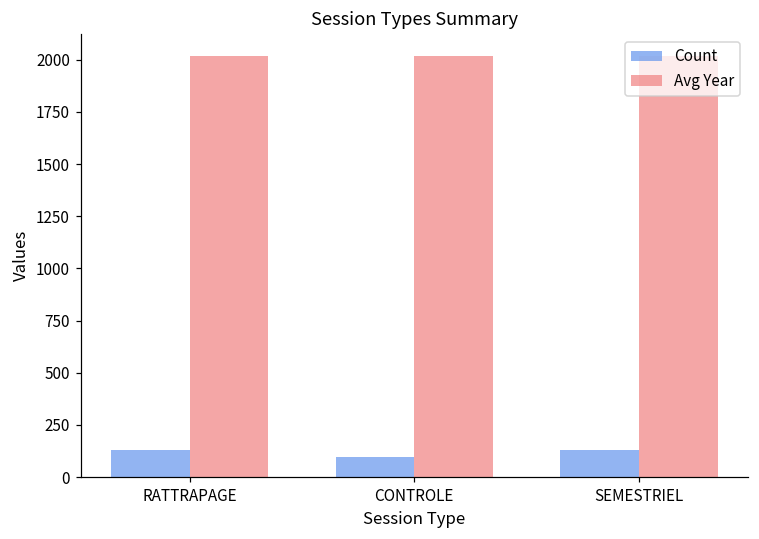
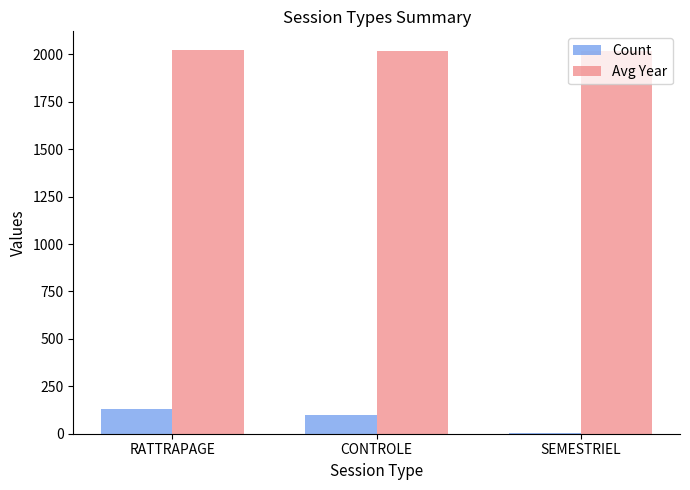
Count, SEMESTRIEL: 130 -> 0
